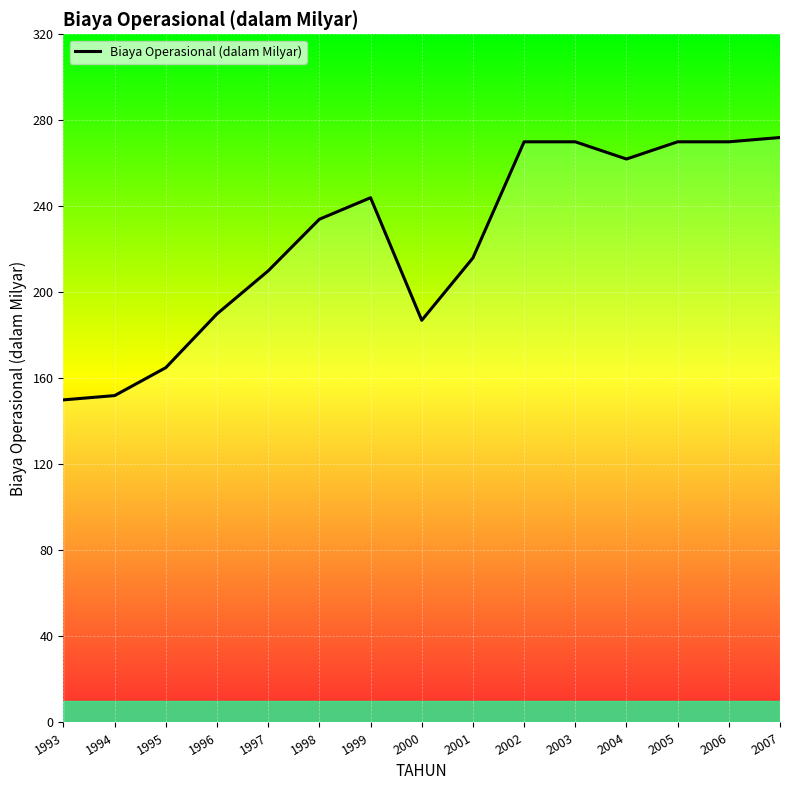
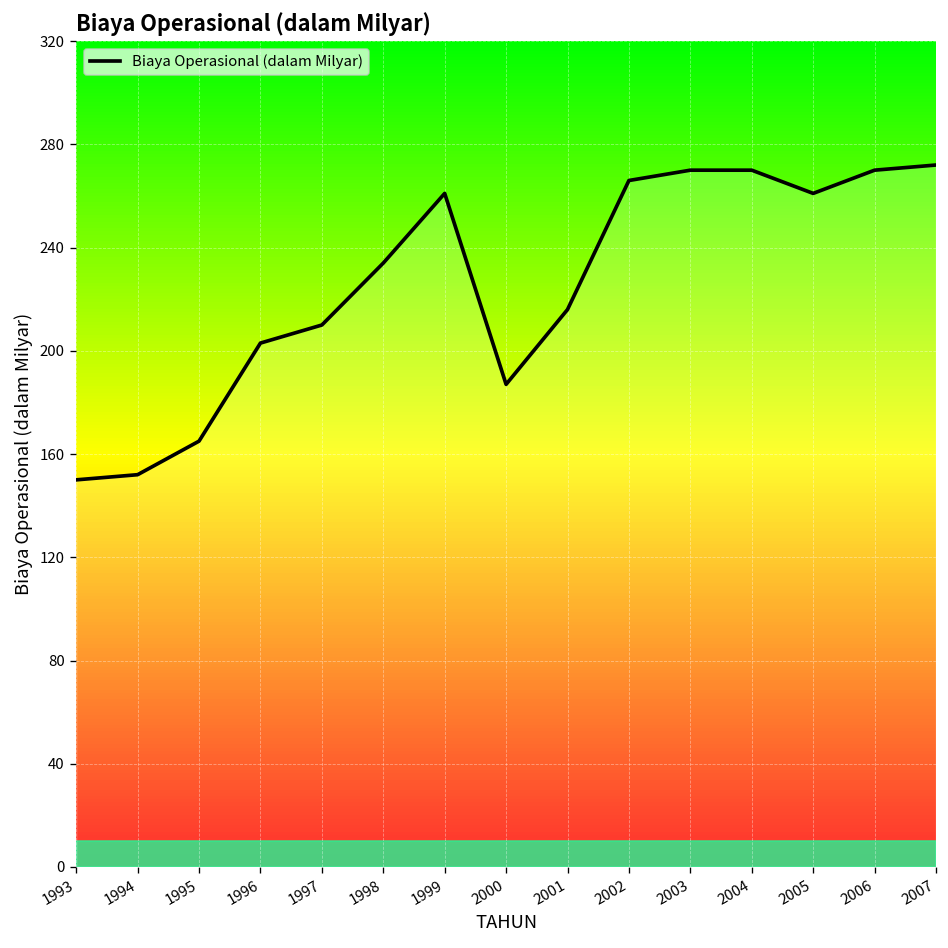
1996: 190 -> 203
1999: 244 -> 261
2002: 270 -> 266
2004: 262 -> 270
2005: 270 -> 261
